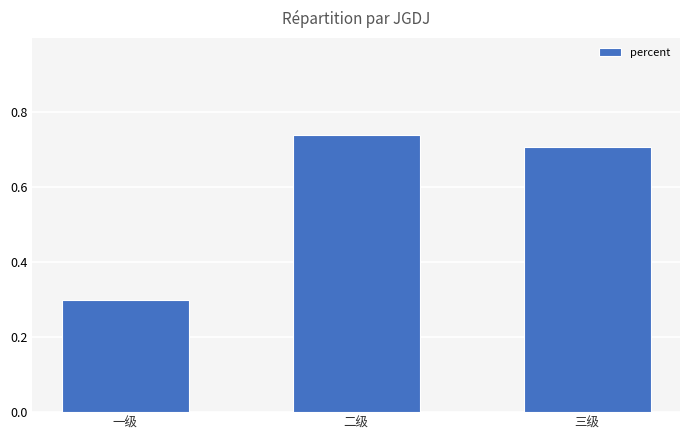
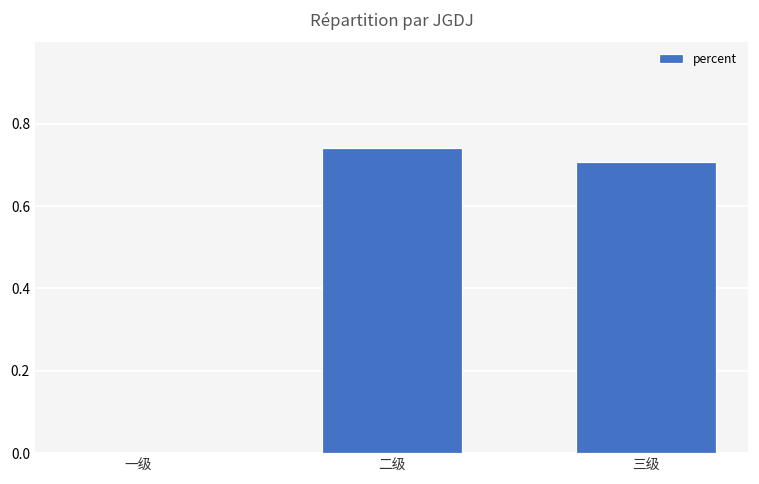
一级: 0.3 -> 0.0
